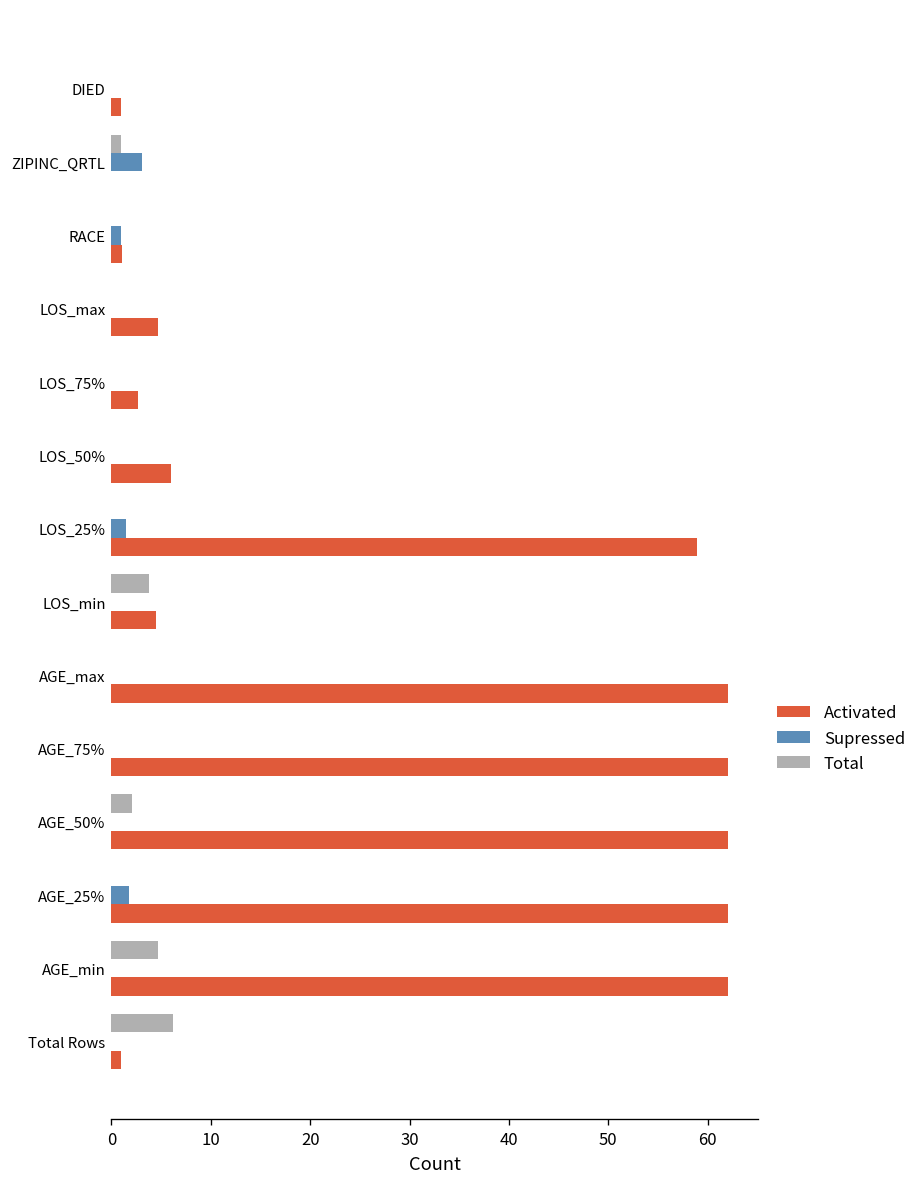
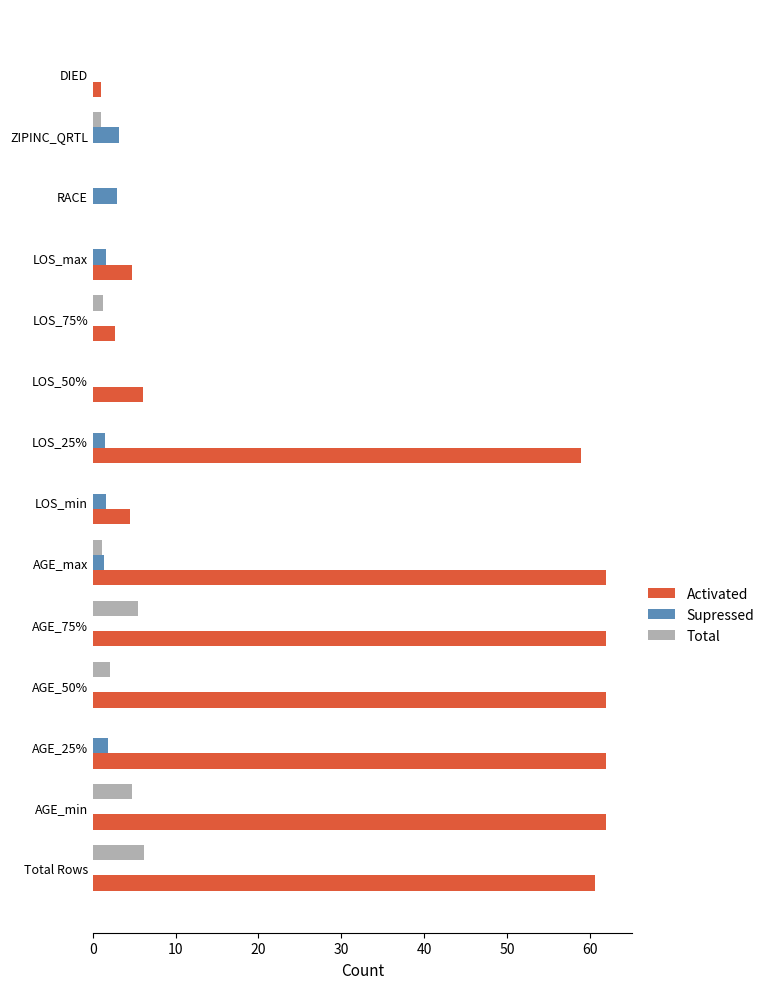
Supressed, RACE: 1 -> 3
Activated, RACE: 1 -> 0
Supressed, LOS_max: 0 -> 2
Total, LOS_75%: 0 -> 1
Total, LOS_min: 4 -> 0
Supressed, LOS_min: 0 -> 2
Total, AGE_max: 0 -> 1
Supressed, AGE_max: 0 -> 1
Total, AGE_75%: 0 -> 6
Activated, Total Rows: 1 -> 61
